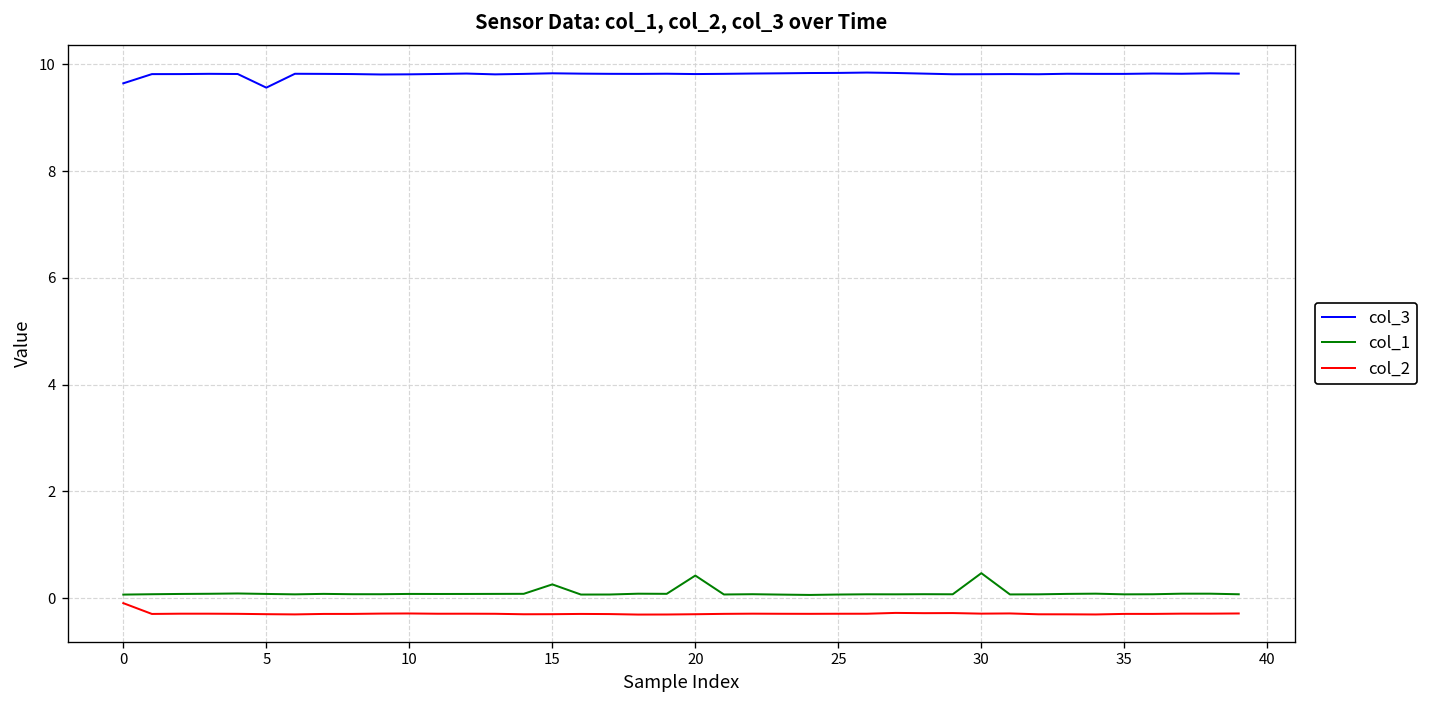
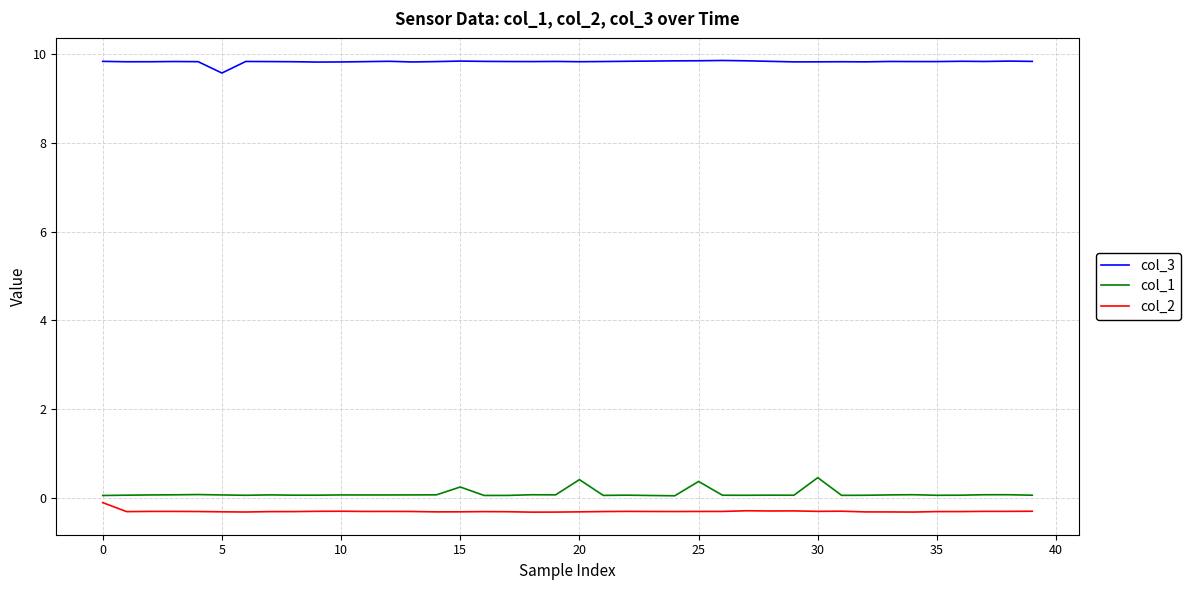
col_3, 0: 9.6 -> 9.8
col_1, 25: 0.1 -> 0.4
